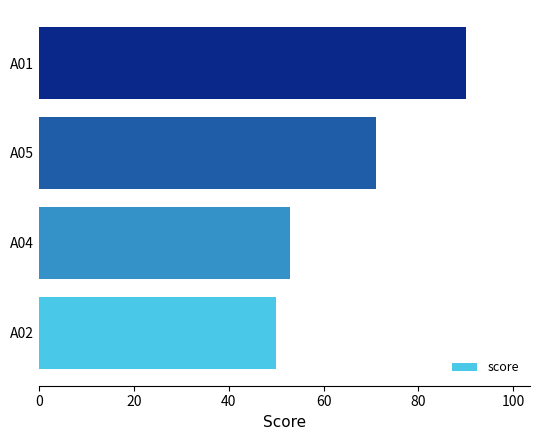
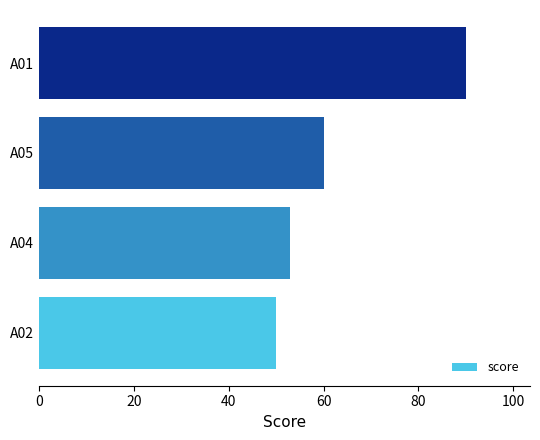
A05: 71 -> 60
